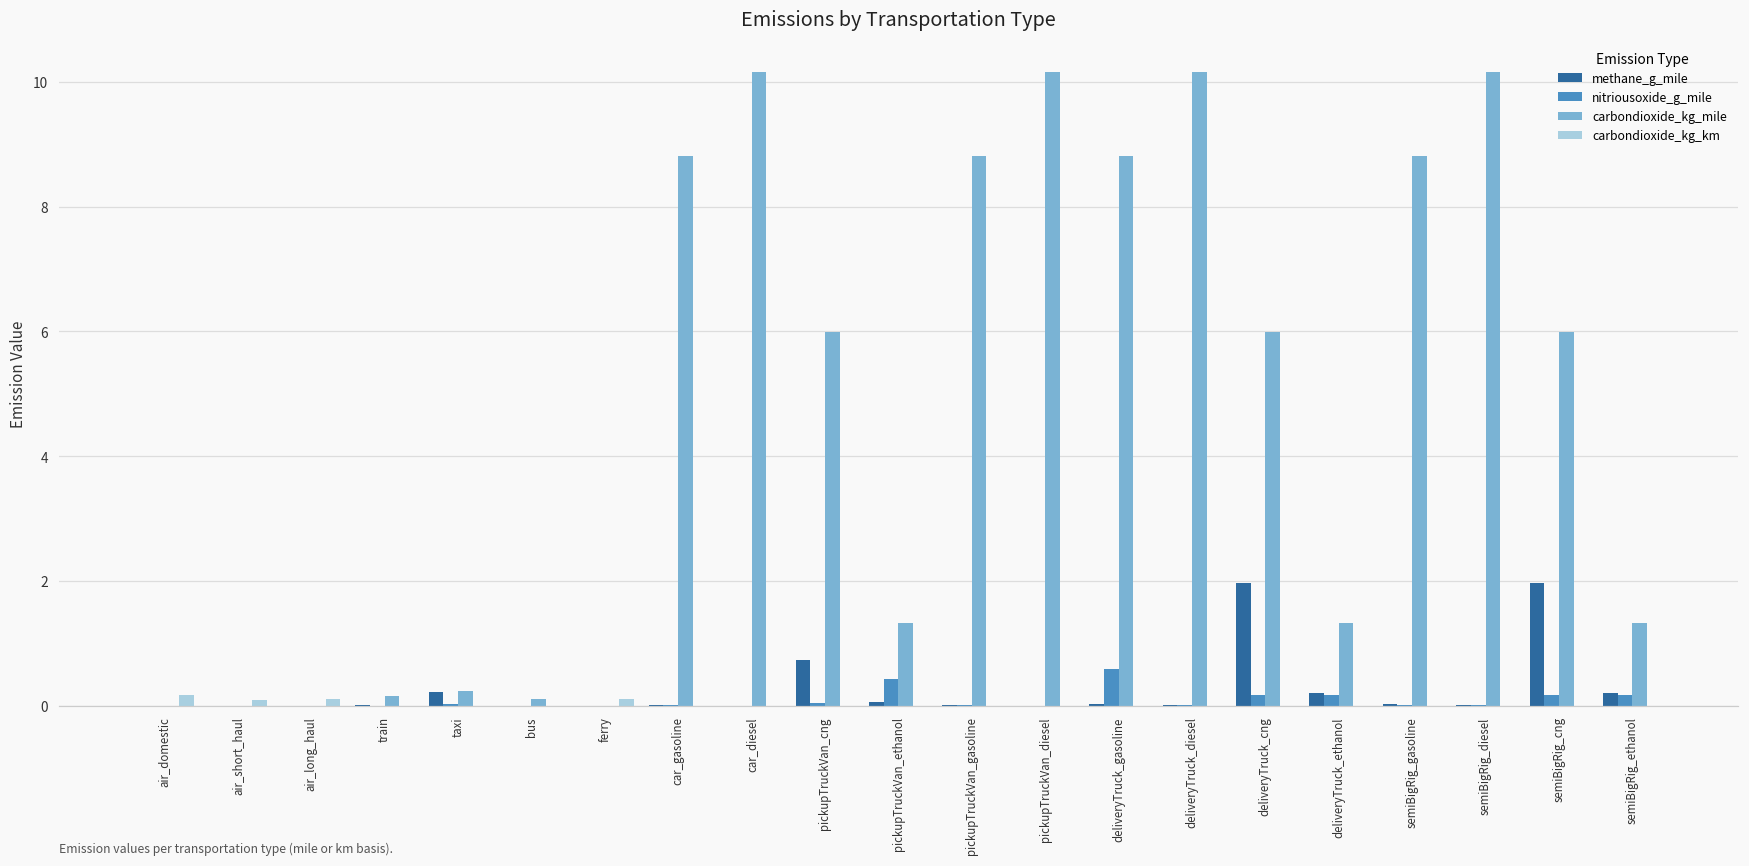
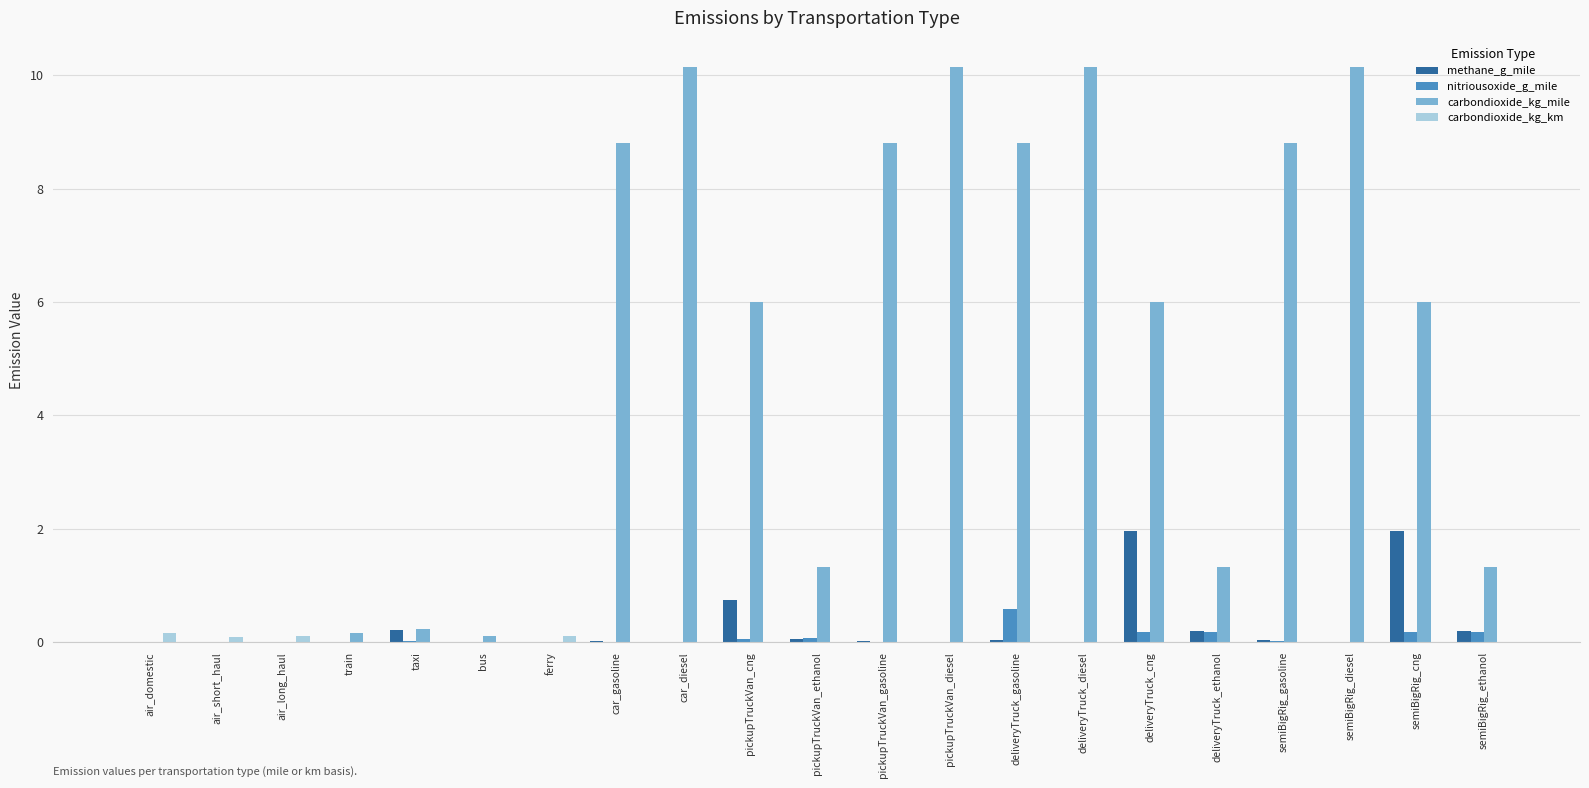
nitriousoxide_g_mile, pickupTruckVan_ethanol: 0.4 -> 0.1
